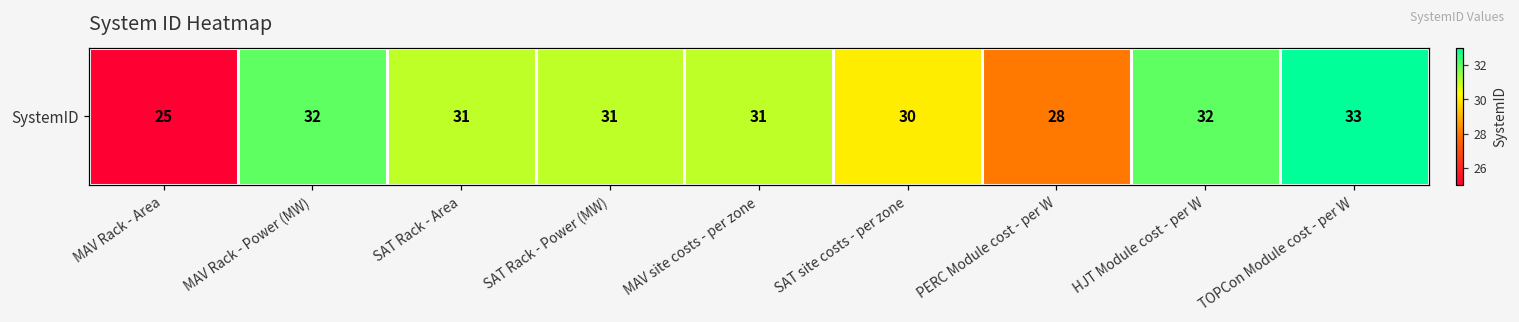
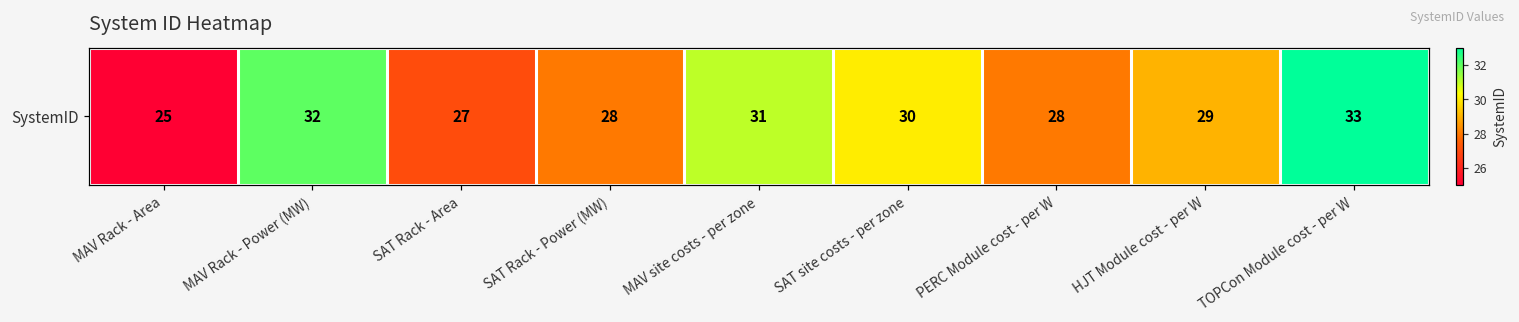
SystemID, SAT Rack - Area: 31 -> 27
SystemID, SAT Rack - Power (MW): 31 -> 28
SystemID, HJT Module cost - per W: 32 -> 29
